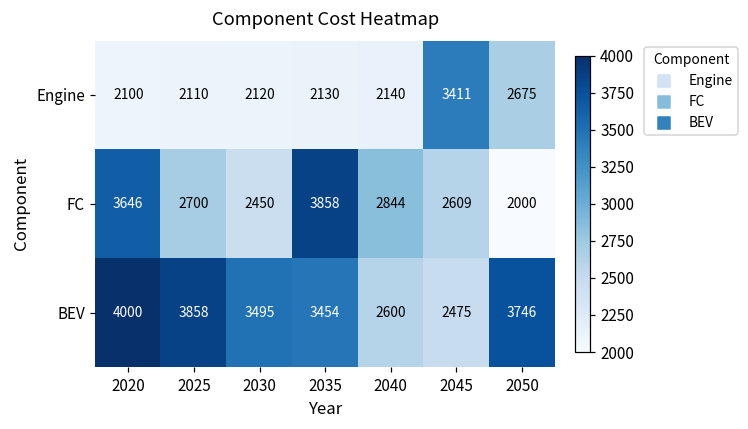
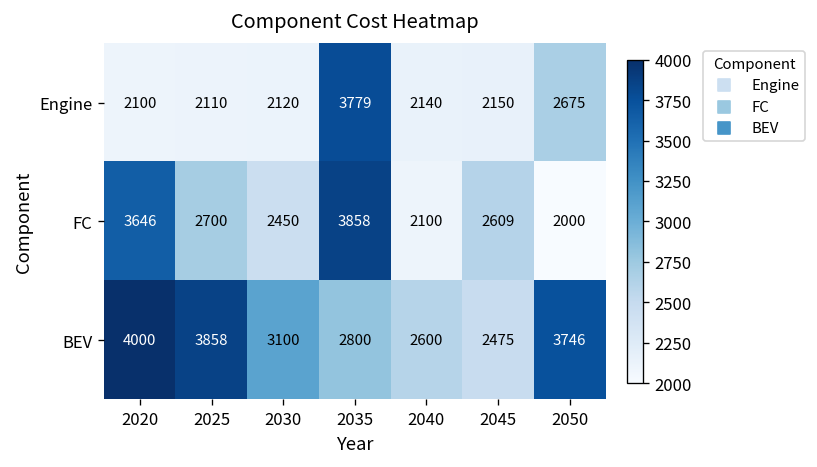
Engine, 2035: 2130 -> 3779
Engine, 2045: 3411 -> 2150
FC, 2040: 2844 -> 2100
BEV, 2030: 3495 -> 3100
BEV, 2035: 3454 -> 2800
